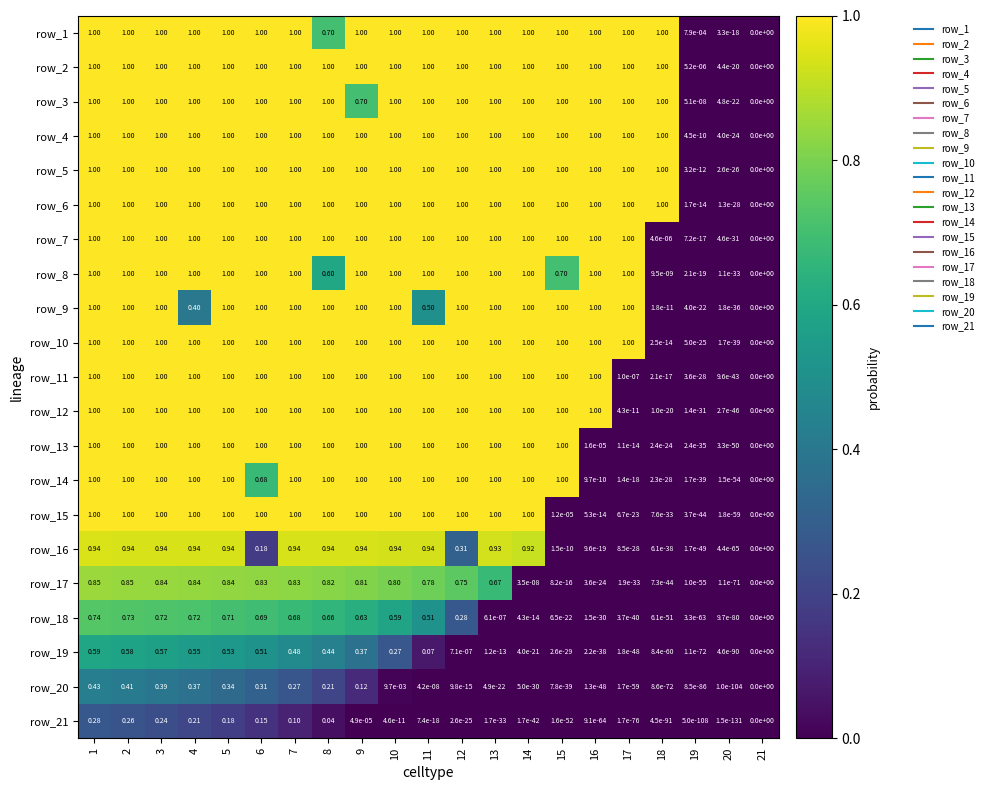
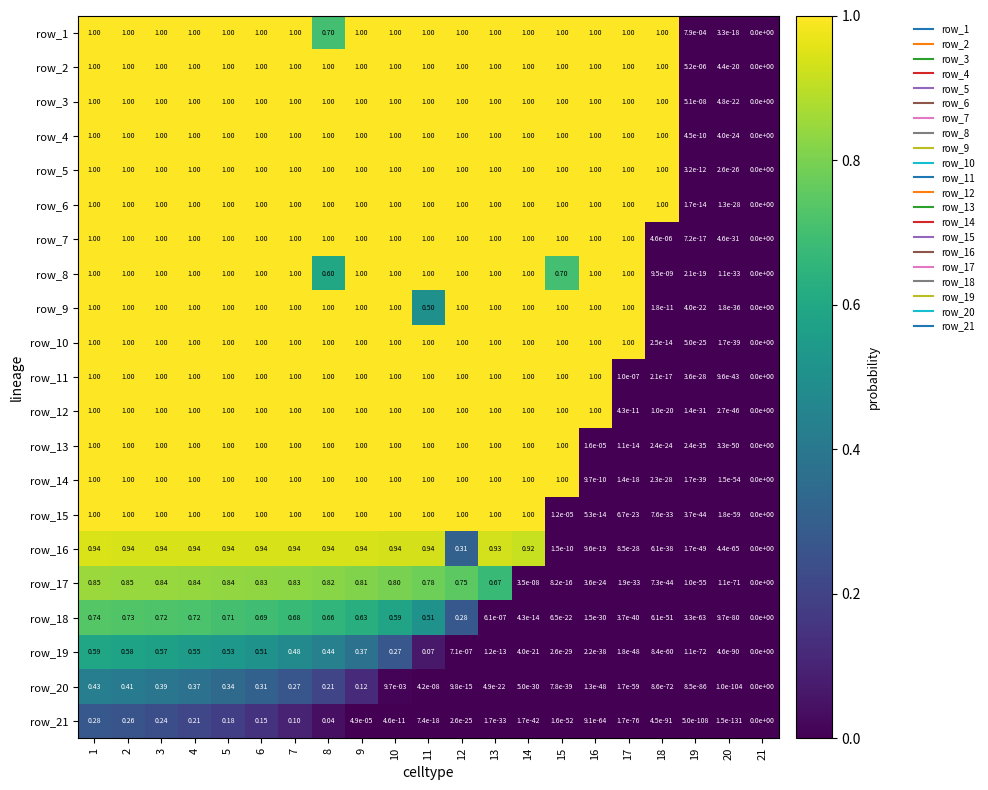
row_3, 9: 0.70 -> 1.00
row_9, 4: 0.40 -> 1.00
row_14, 6: 0.68 -> 1.00
row_16, 6: 0.18 -> 0.94
